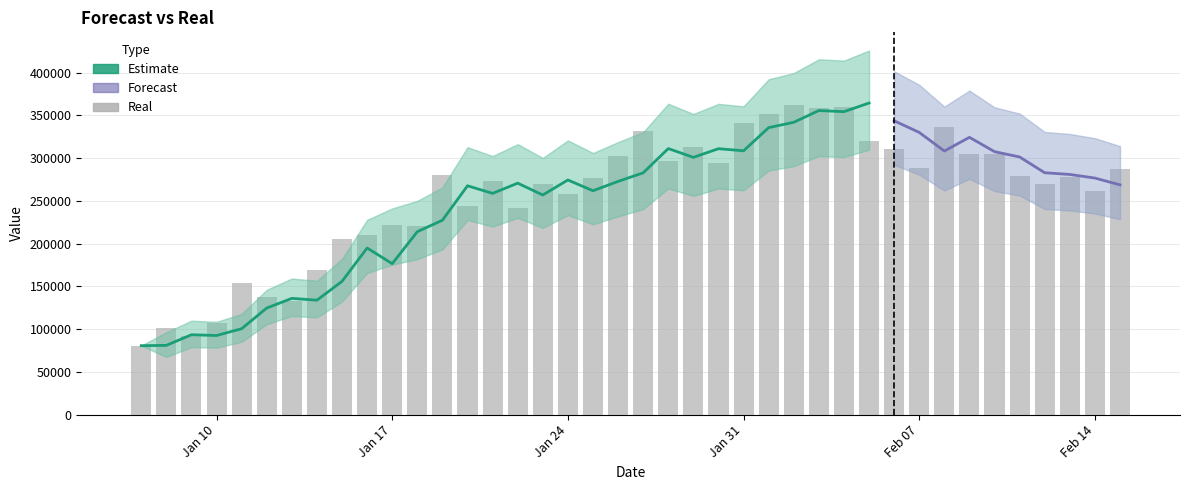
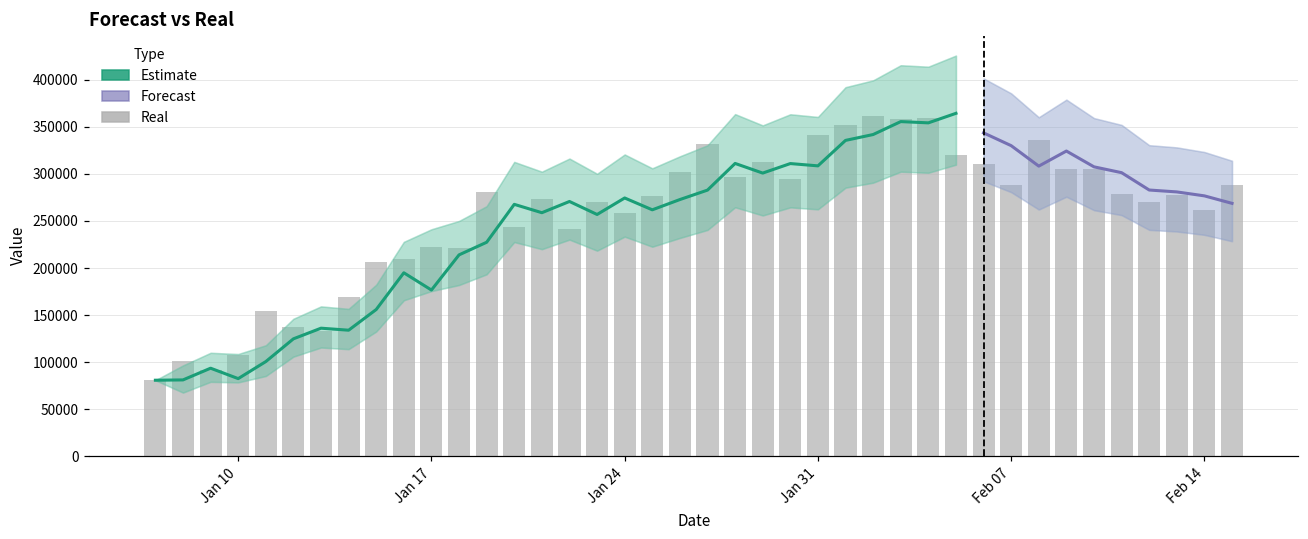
Estimate, Jan 10: 90000 -> 80000
